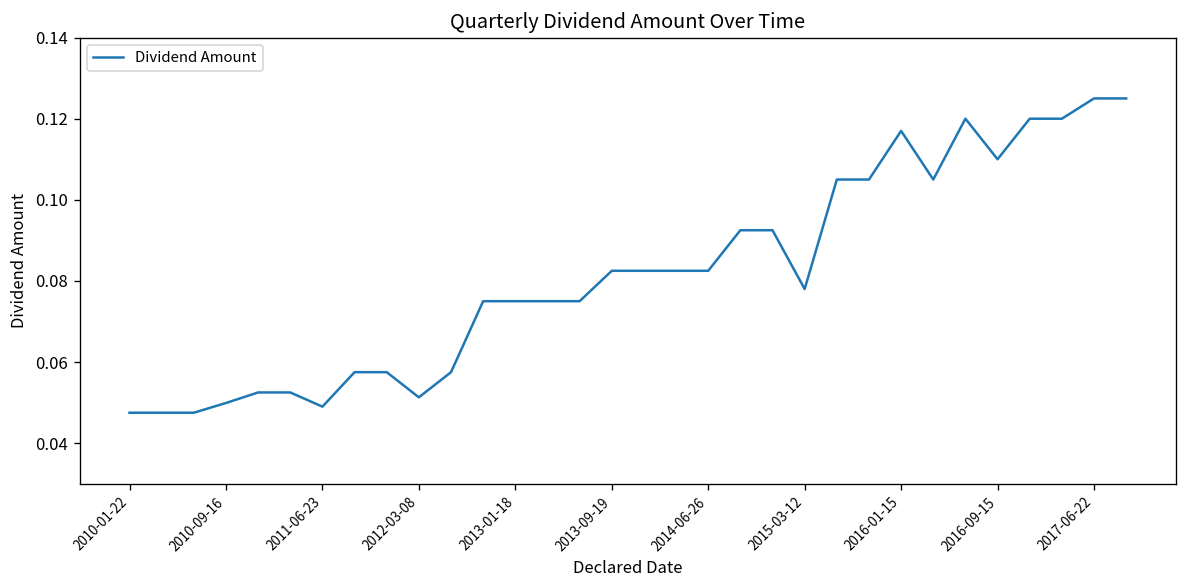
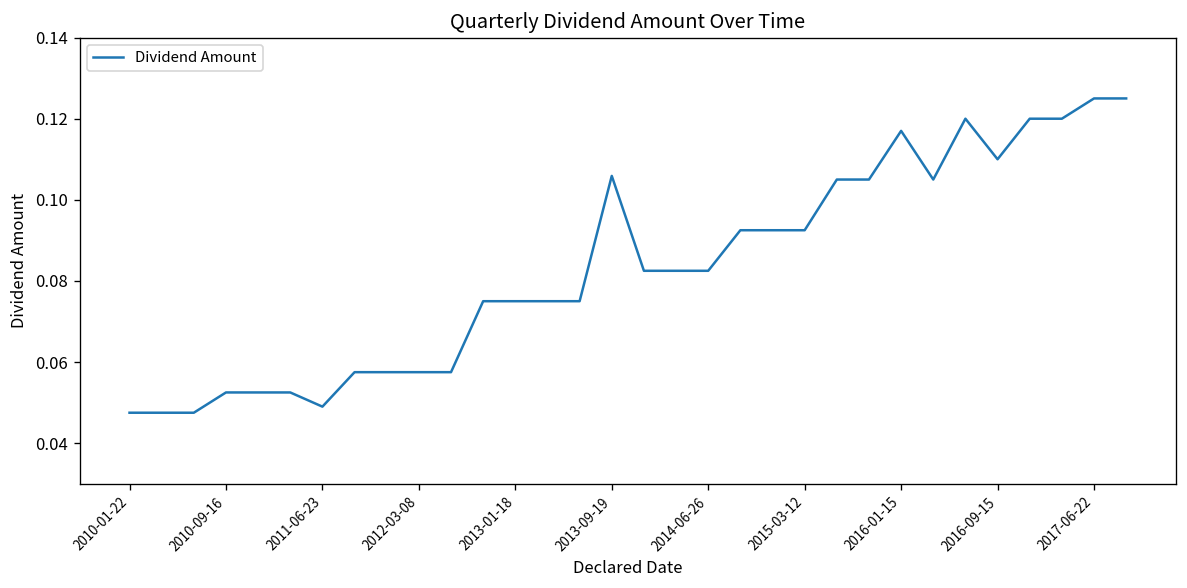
2010-09-16: 0.050 -> 0.053
2012-03-08: 0.051 -> 0.058
2013-09-19: 0.083 -> 0.106
2015-03-12: 0.078 -> 0.093
